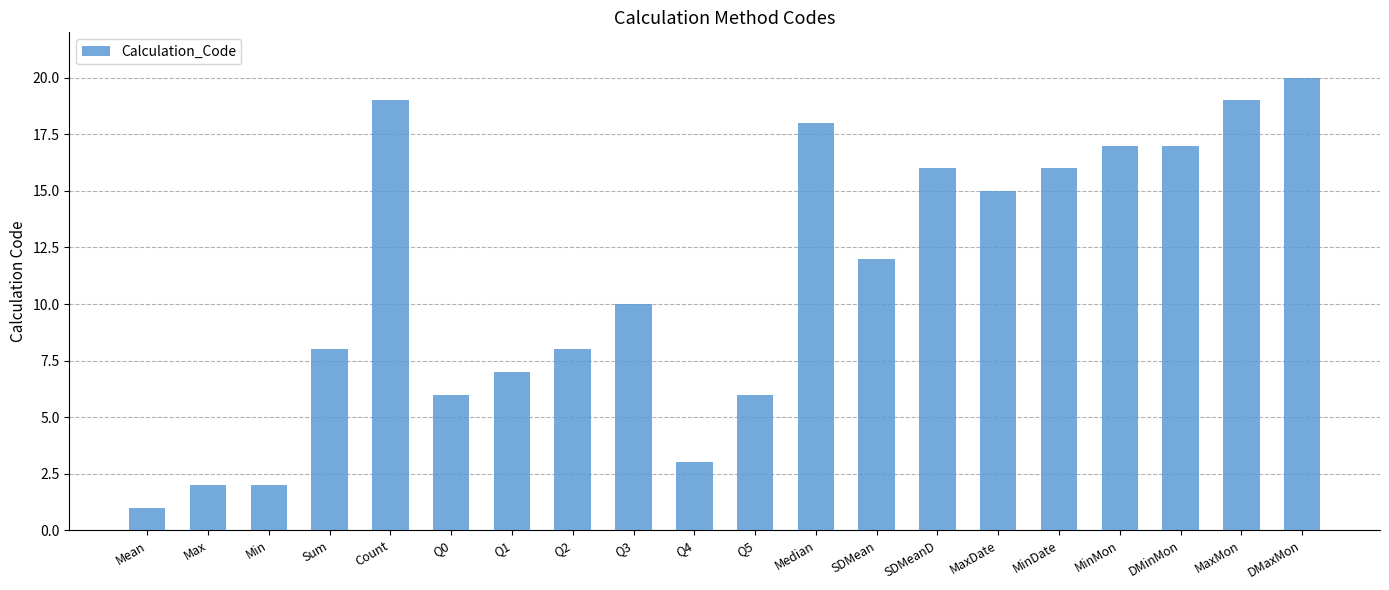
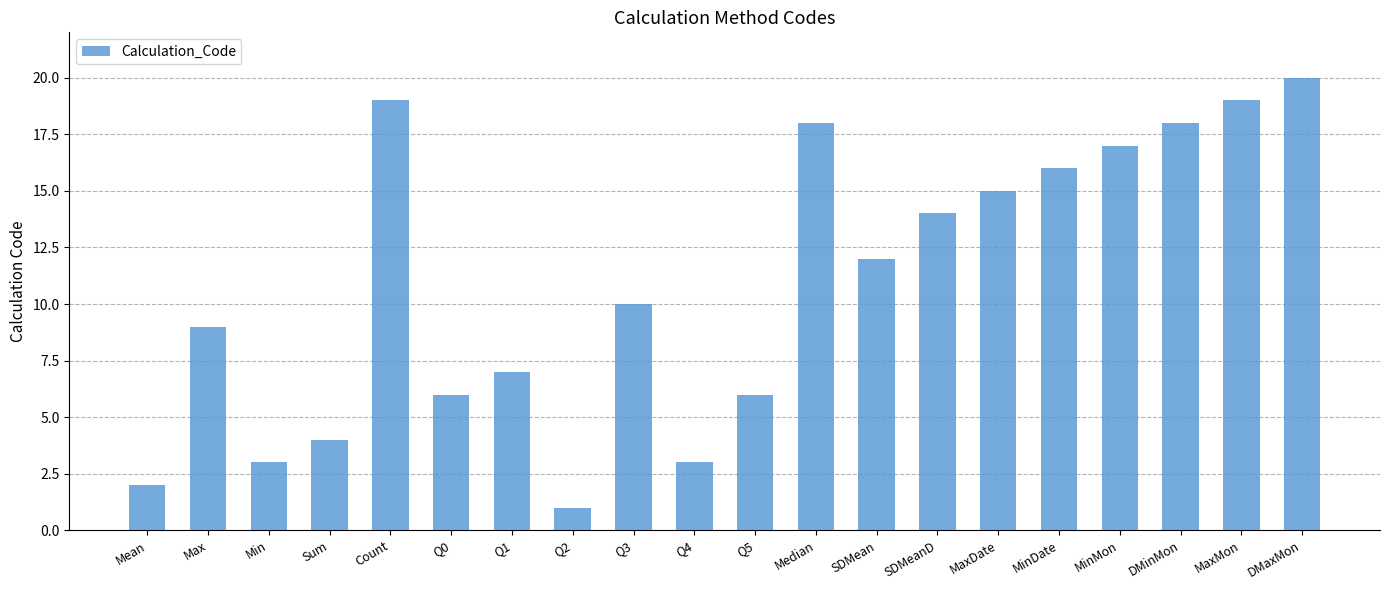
Mean: 1 -> 2
Max: 2 -> 9
Min: 2 -> 3
Sum: 8 -> 4
Q2: 8 -> 1
SDMeanD: 16 -> 14
DMinMon: 17 -> 18
